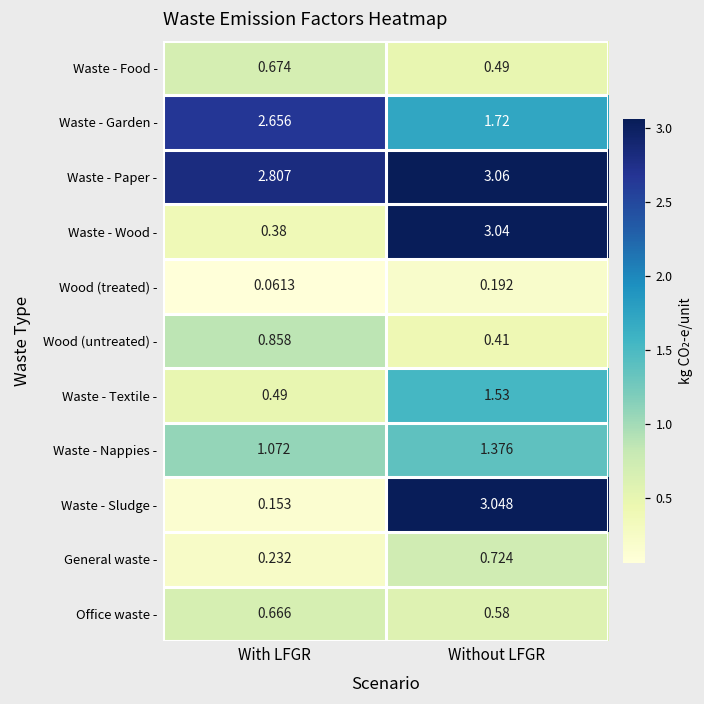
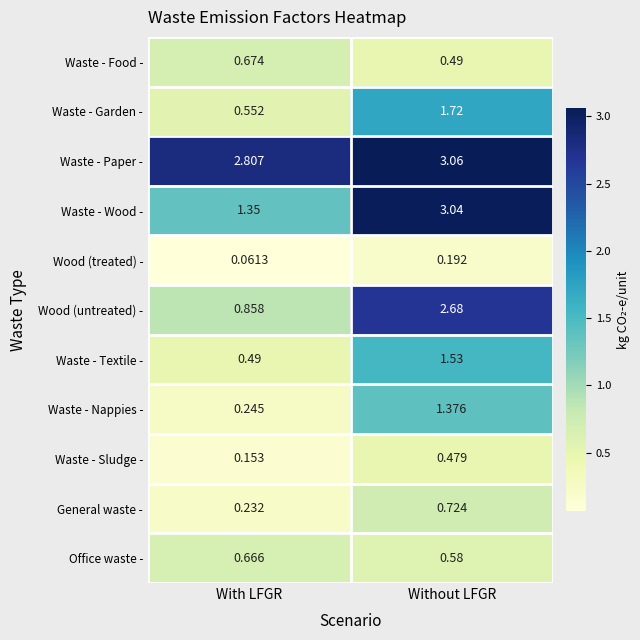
Waste - Garden -, With LFGR: 2.656 -> 0.552
Waste - Wood -, With LFGR: 0.38 -> 1.35
Wood (untreated) -, Without LFGR: 0.41 -> 2.68
Waste - Nappies -, With LFGR: 1.072 -> 0.245
Waste - Sludge -, Without LFGR: 3.048 -> 0.479
